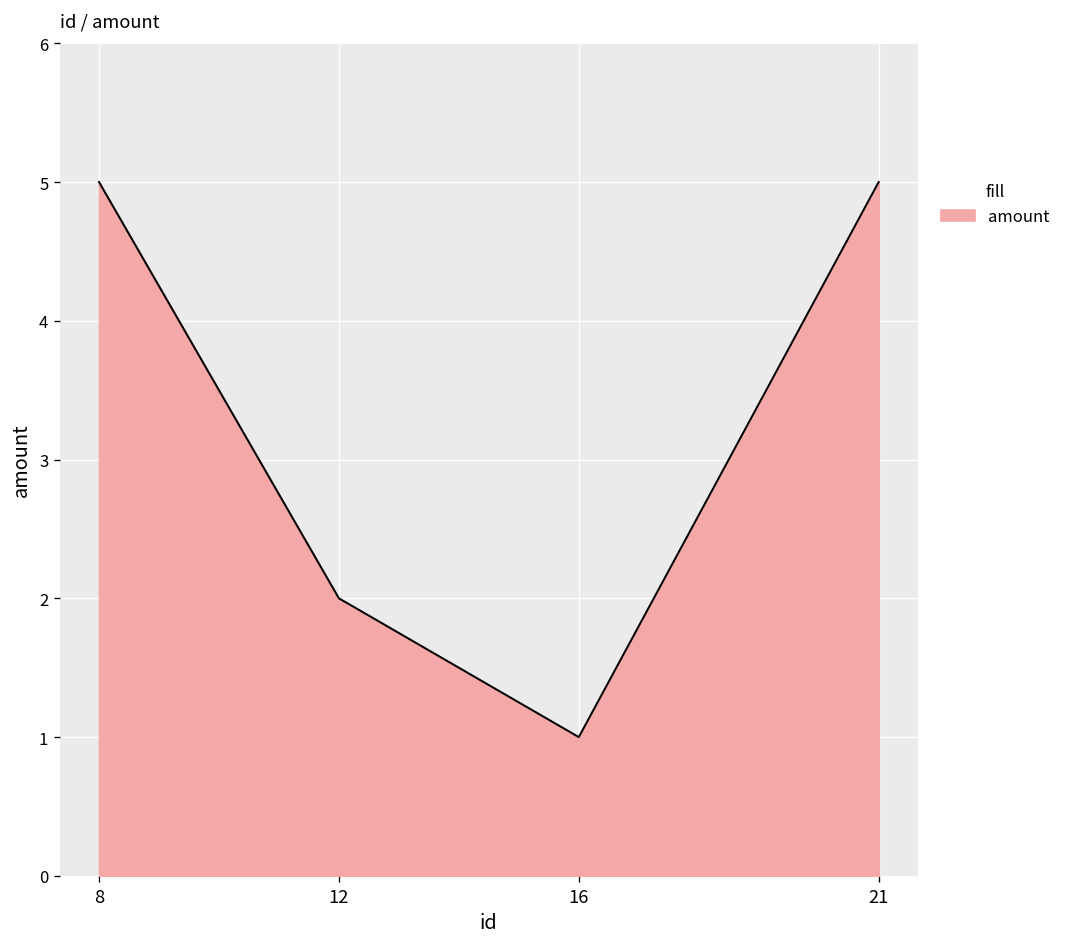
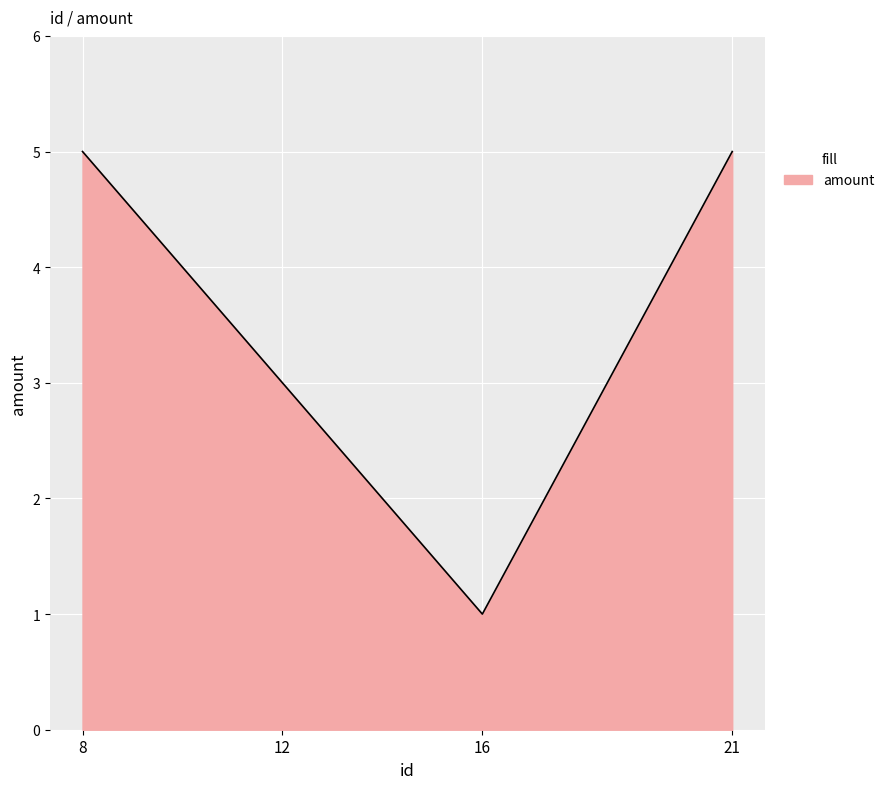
12: 2 -> 3
